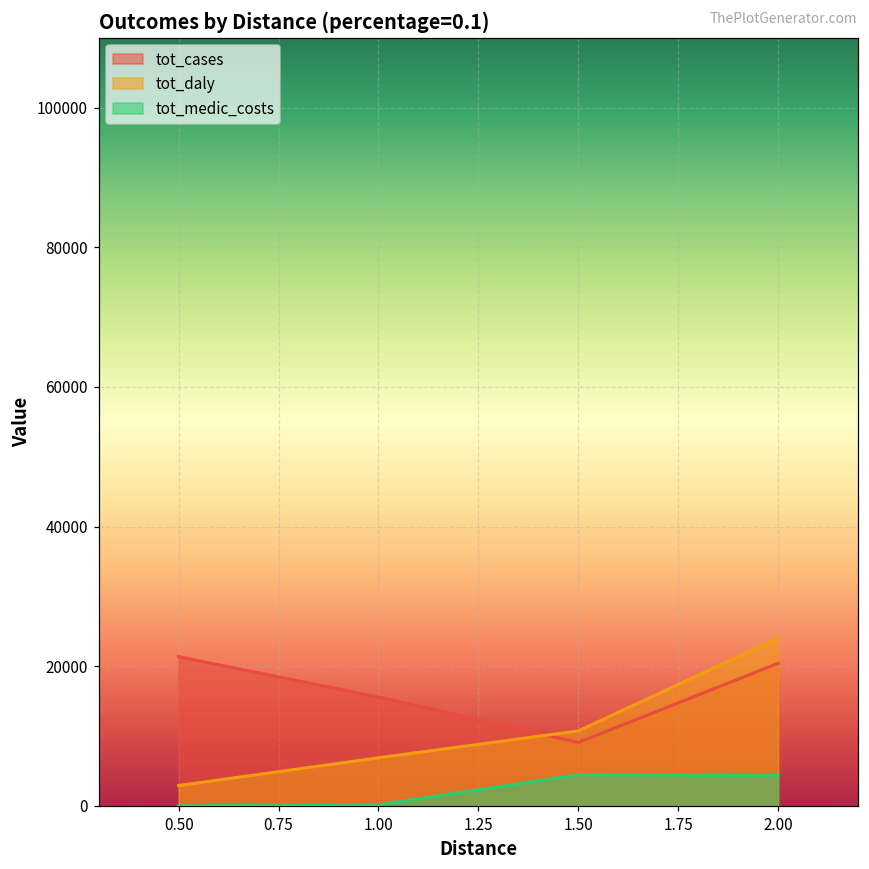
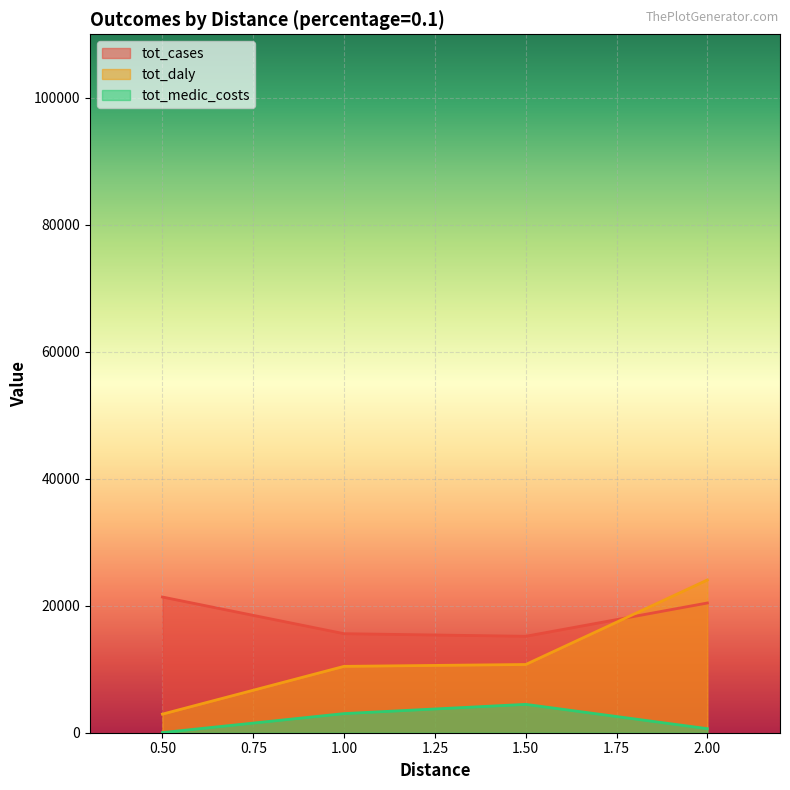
tot_daly, 1.00: 7000 -> 10000
tot_medic_costs, 1.00: 0 -> 3000
tot_cases, 1.50: 9000 -> 15000
tot_medic_costs, 2.00: 4000 -> 1000
